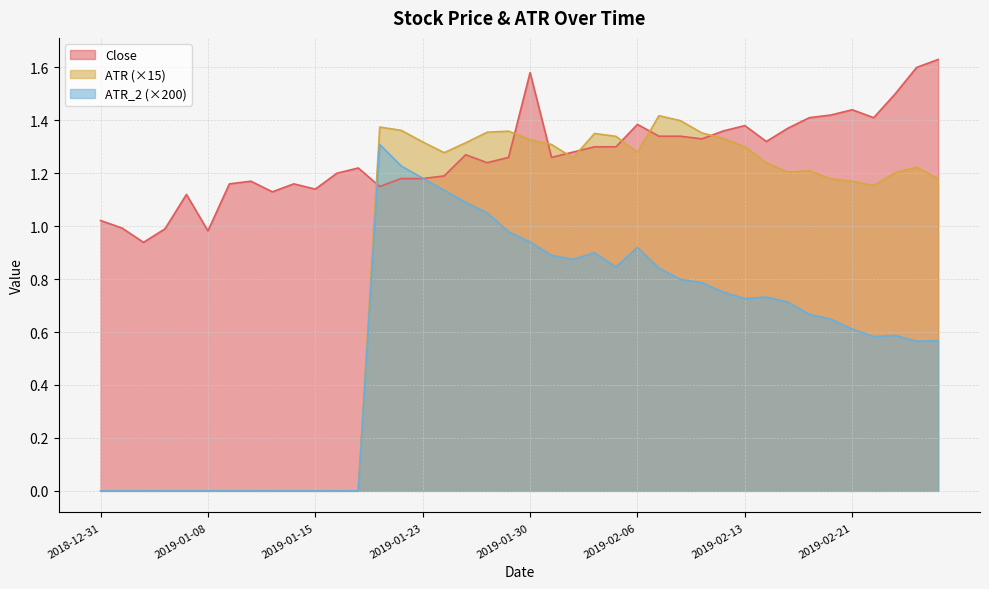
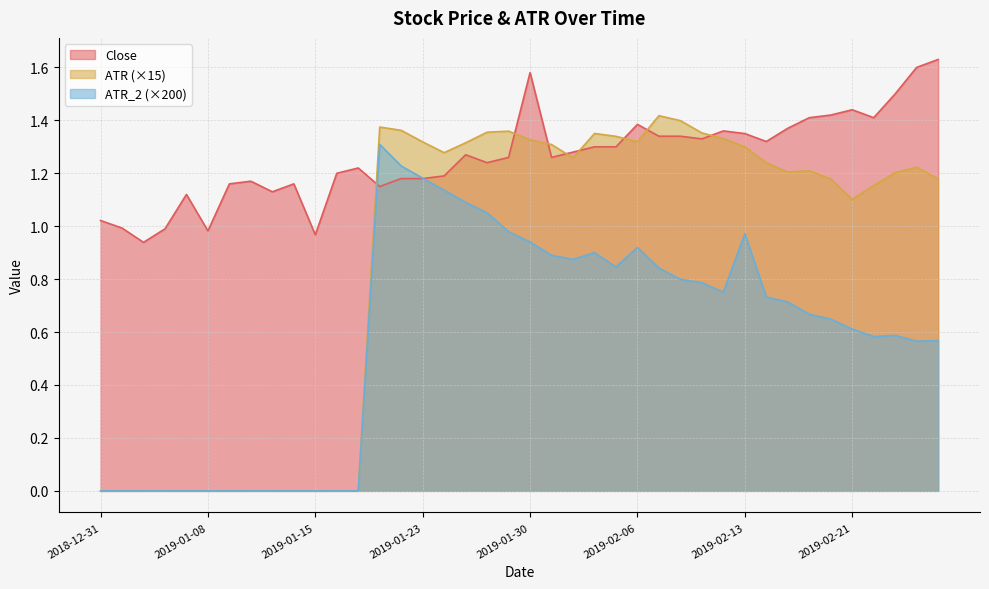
Close, 2019-01-15: 1.14 -> 0.97
ATR (×15), 2019-02-06: 1.28 -> 1.32
Close, 2019-02-13: 1.38 -> 1.35
ATR_2 (×200), 2019-02-13: 0.73 -> 0.97
ATR (×15), 2019-02-21: 1.17 -> 1.10
